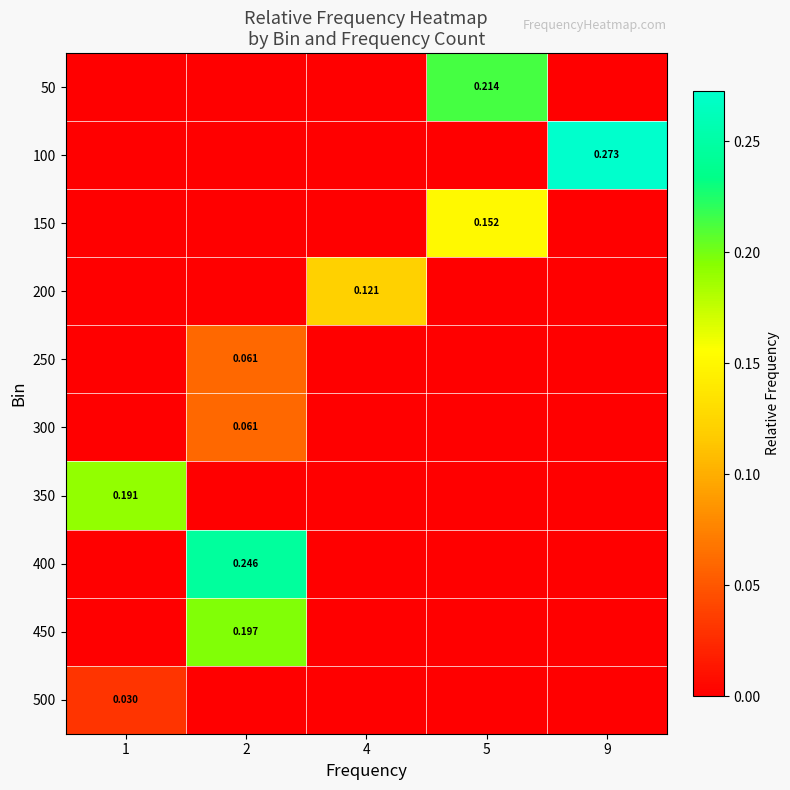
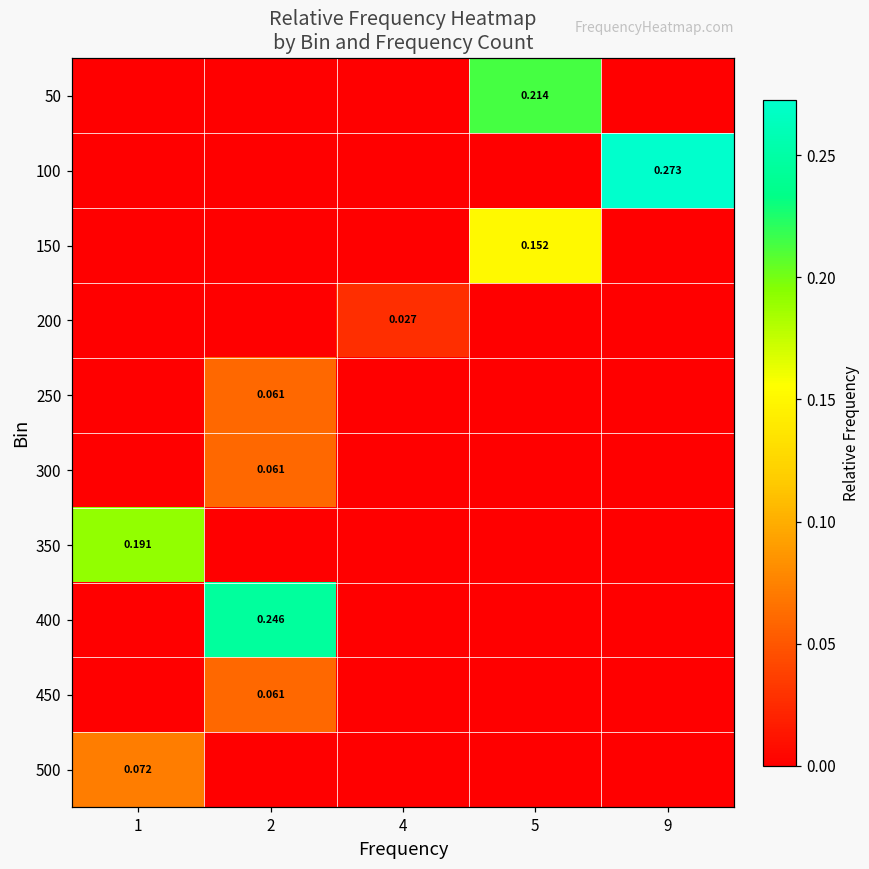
200, 4: 0.121 -> 0.027
450, 2: 0.197 -> 0.061
500, 1: 0.030 -> 0.072
